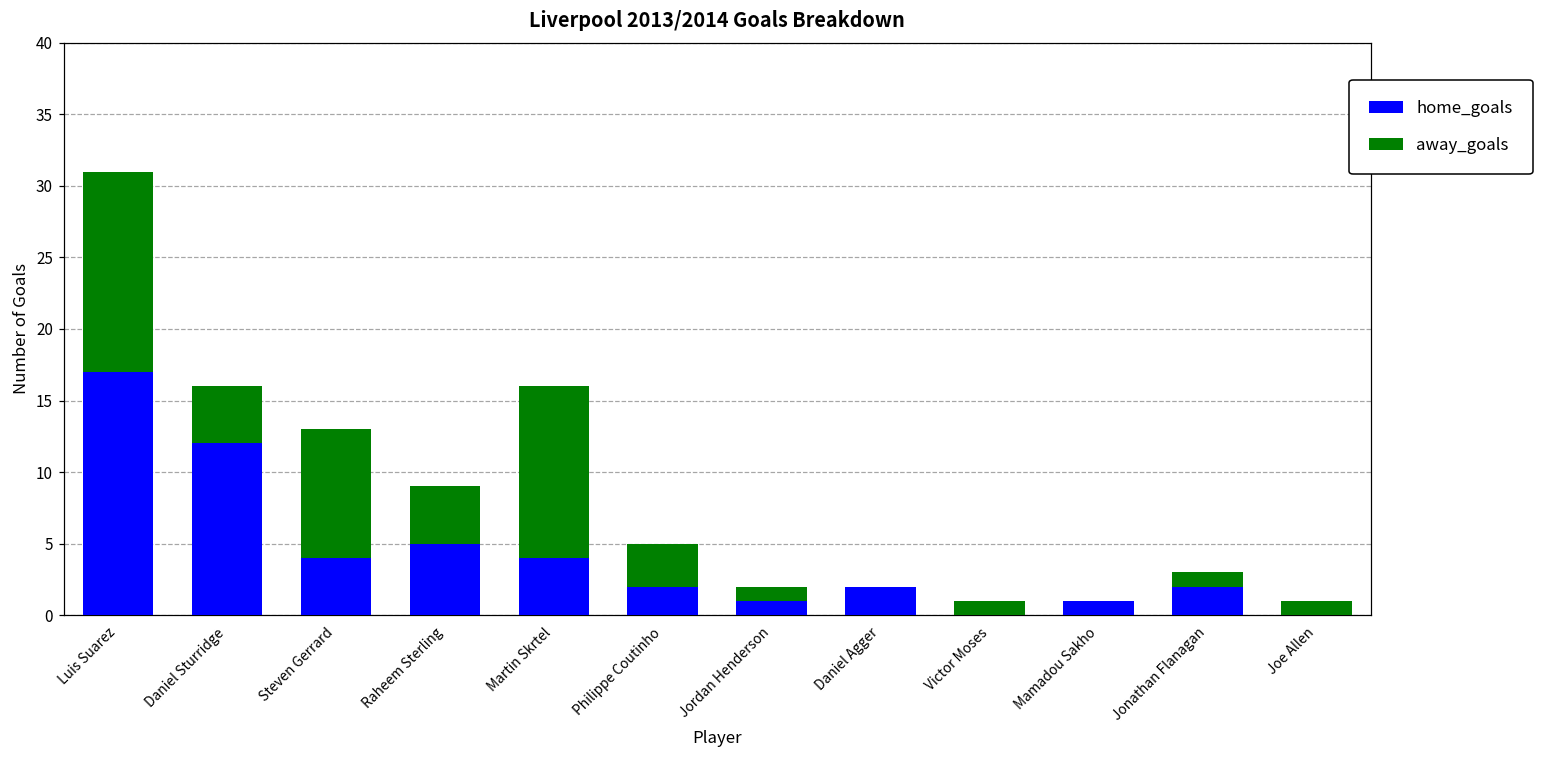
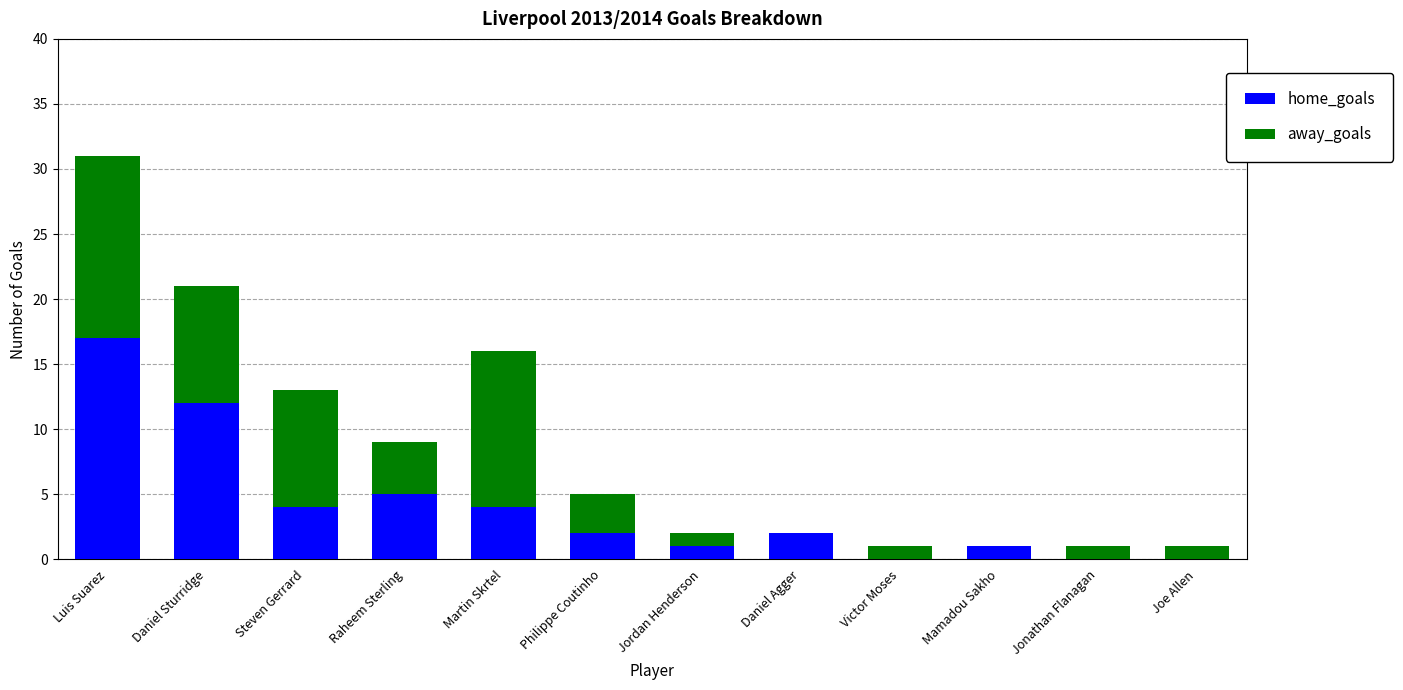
away_goals, Daniel Sturridge: 4 -> 9
home_goals, Jonathan Flanagan: 2 -> 0
